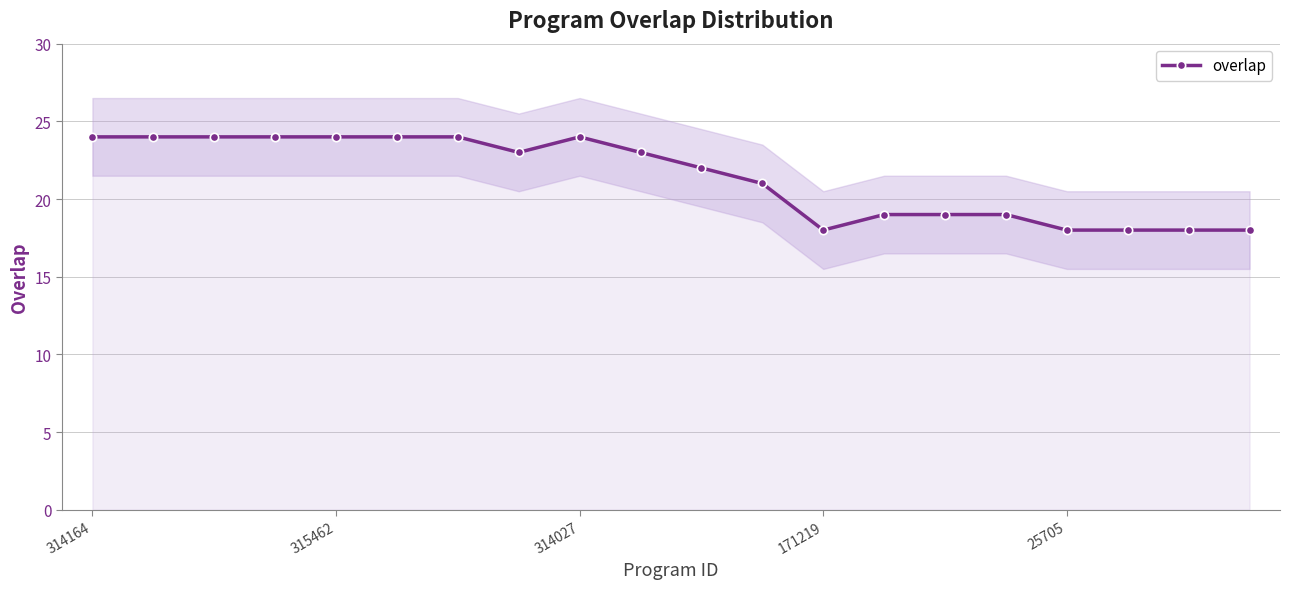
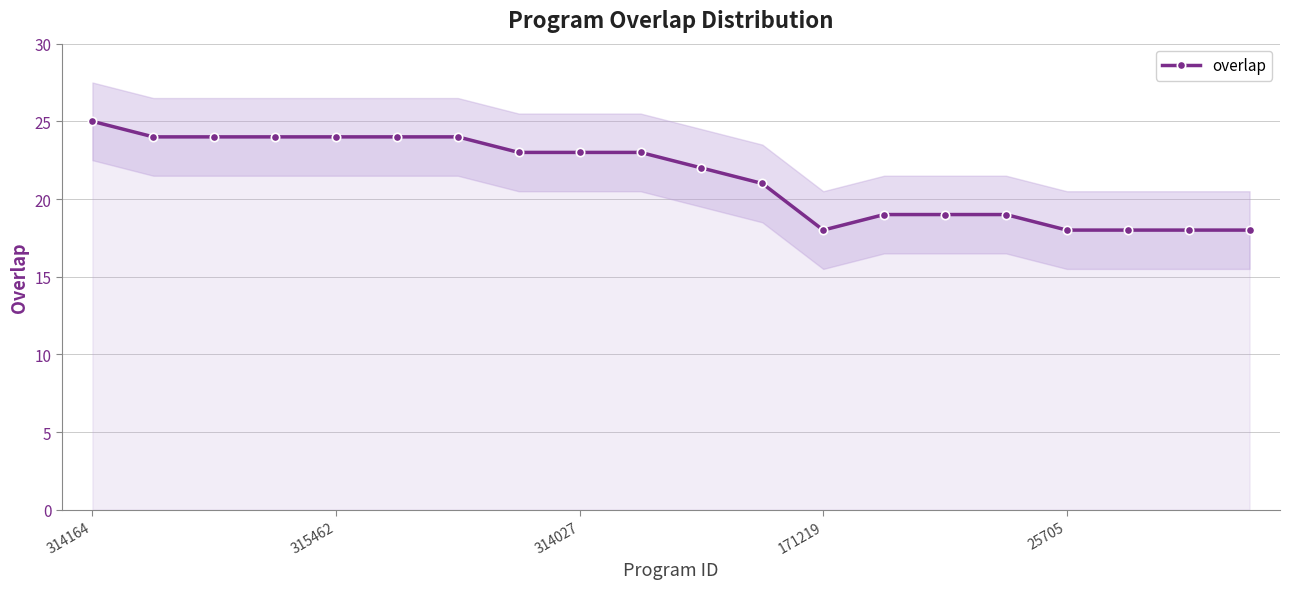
overlap, 314164: 24 -> 25
overlap, 314027: 24 -> 23
